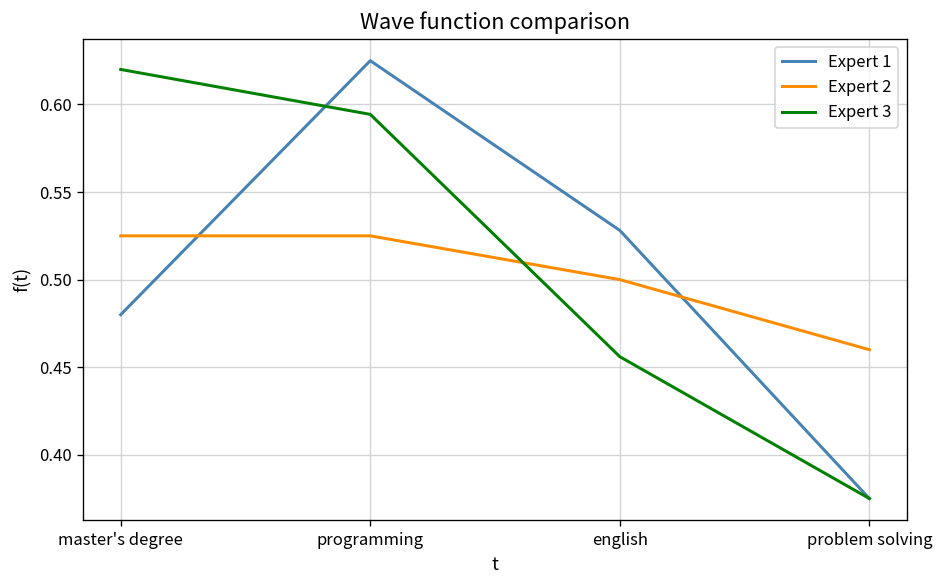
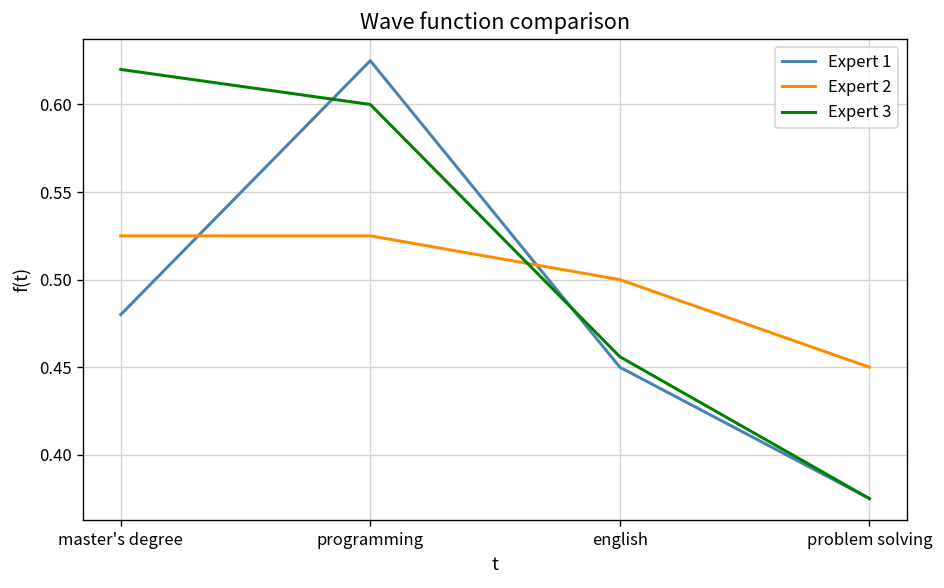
Expert 3, programming: 0.594 -> 0.600
Expert 1, english: 0.528 -> 0.450
Expert 2, problem solving: 0.46 -> 0.45
